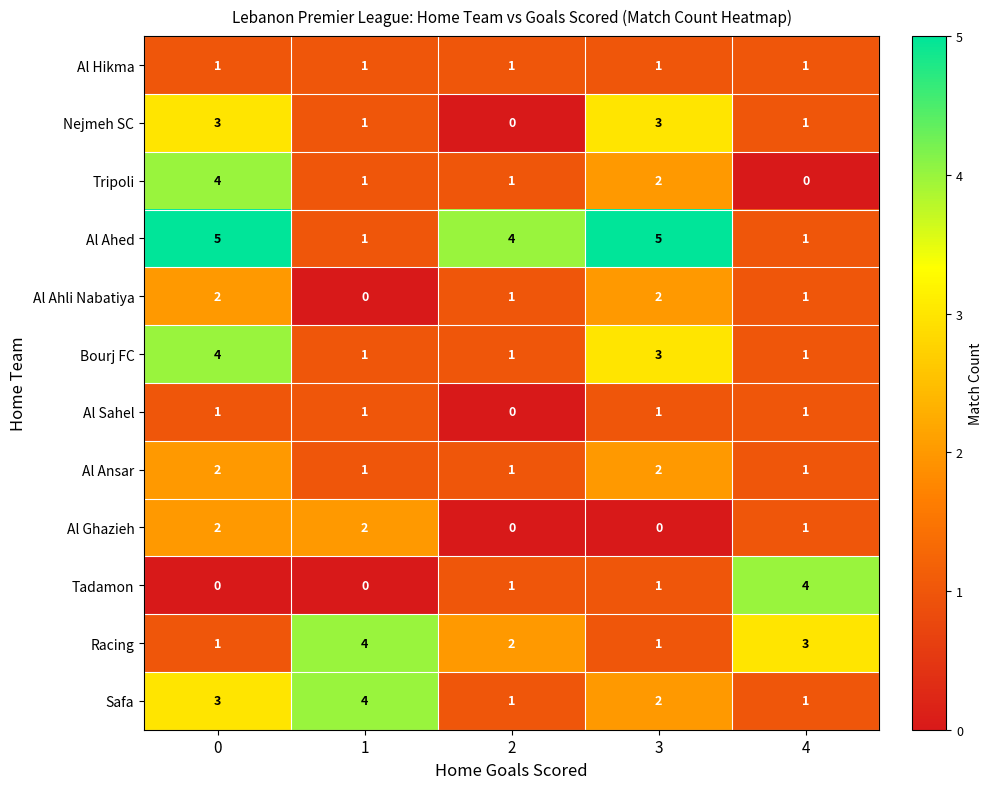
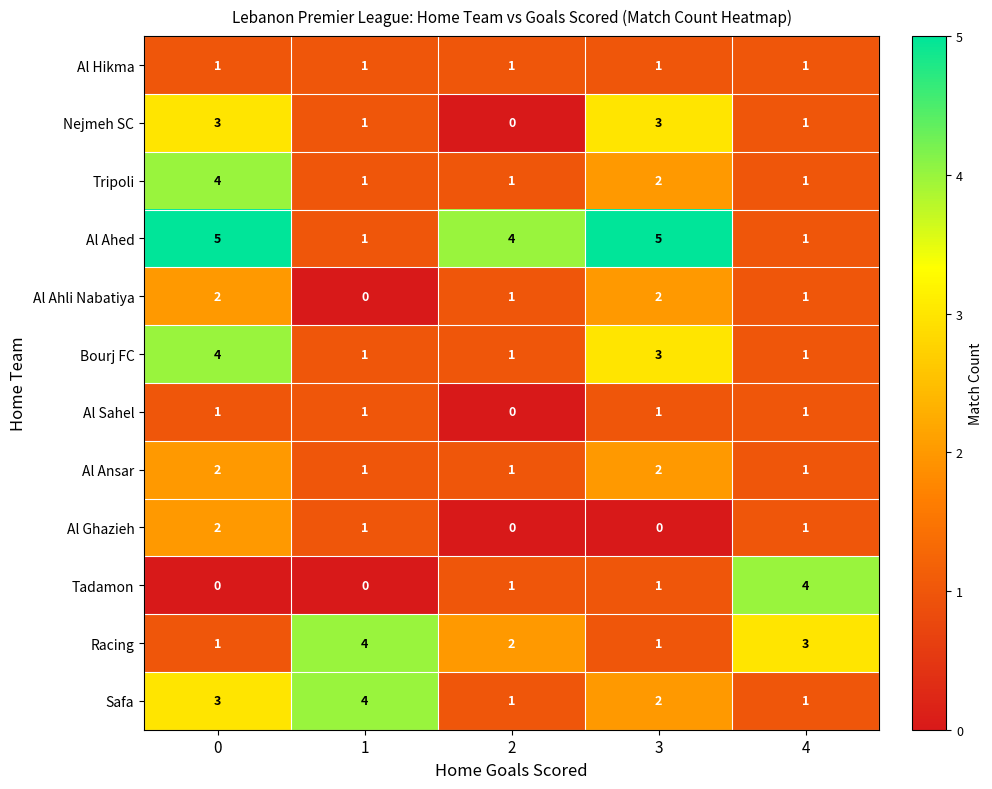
Tripoli, 4: 0 -> 1
Al Ghazieh, 1: 2 -> 1
